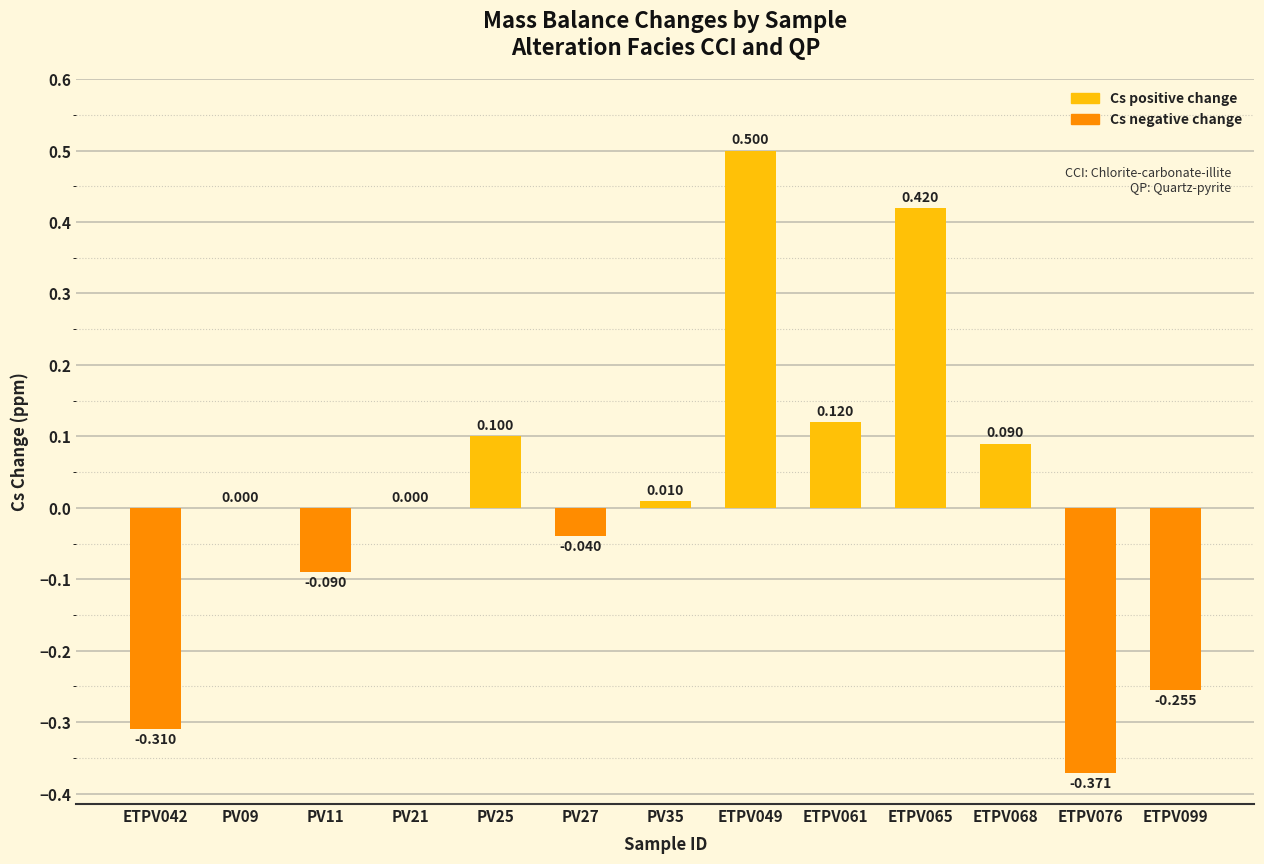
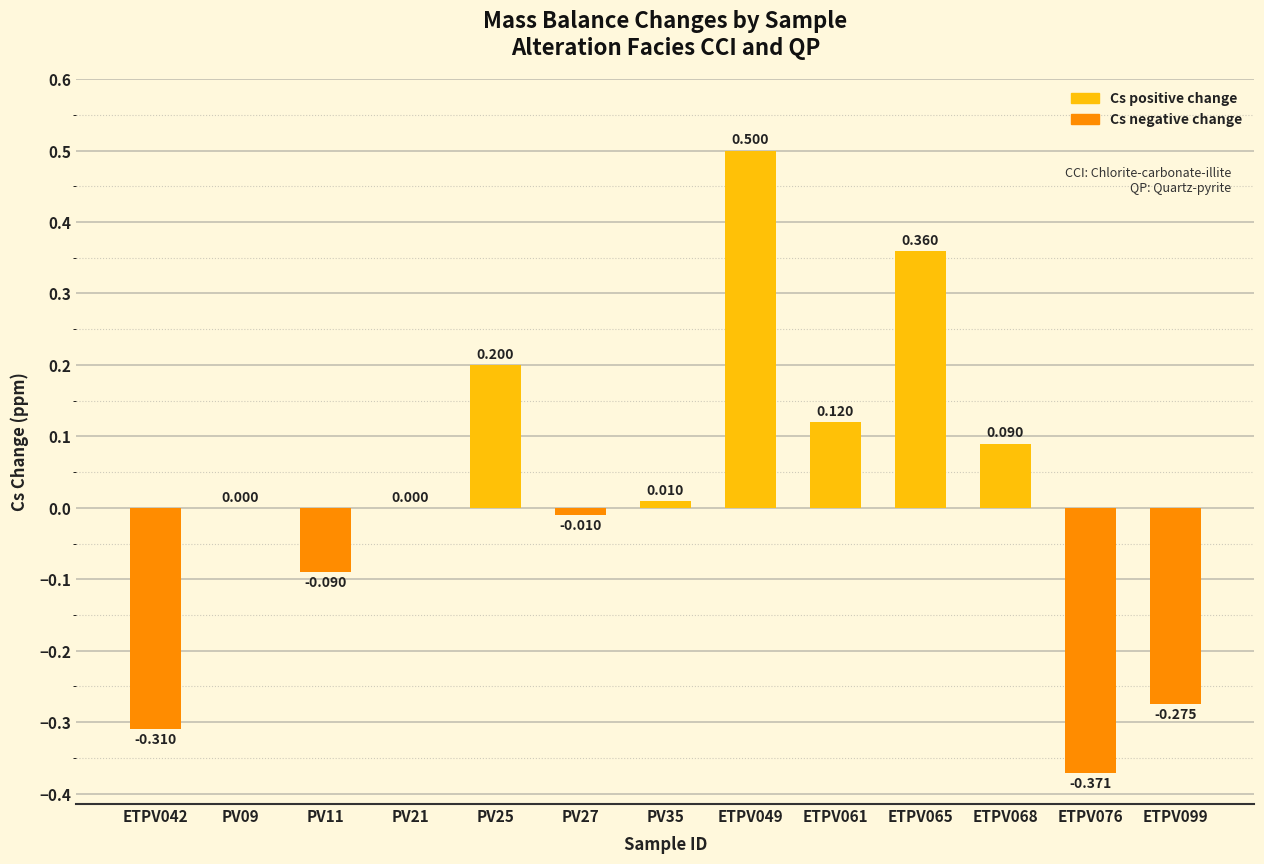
PV25: 0.100 -> 0.200
PV27: -0.040 -> -0.010
ETPV065: 0.420 -> 0.360
ETPV099: -0.255 -> -0.275
